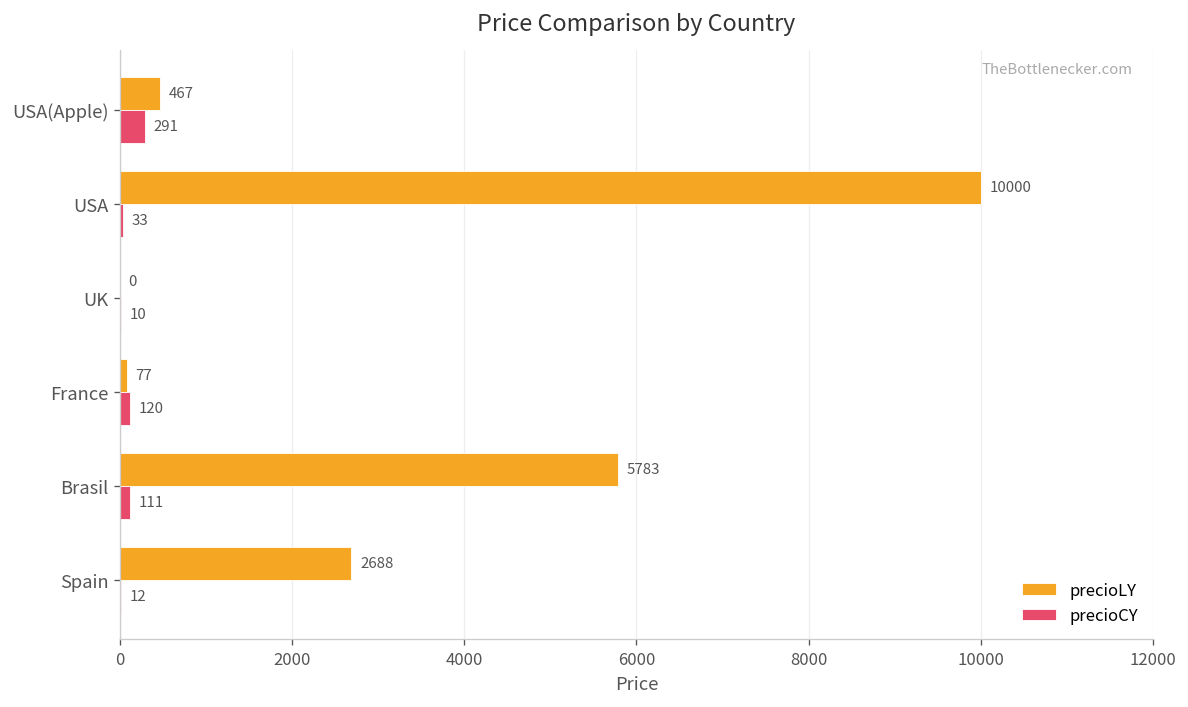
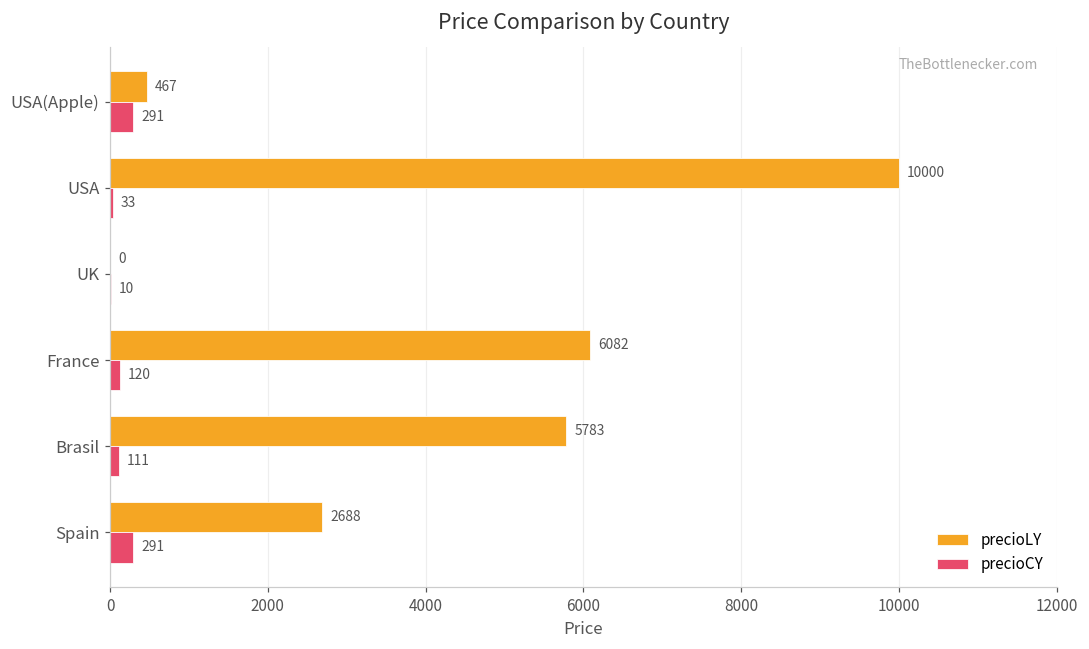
precioLY, France: 77 -> 6082
precioCY, Spain: 12 -> 291
